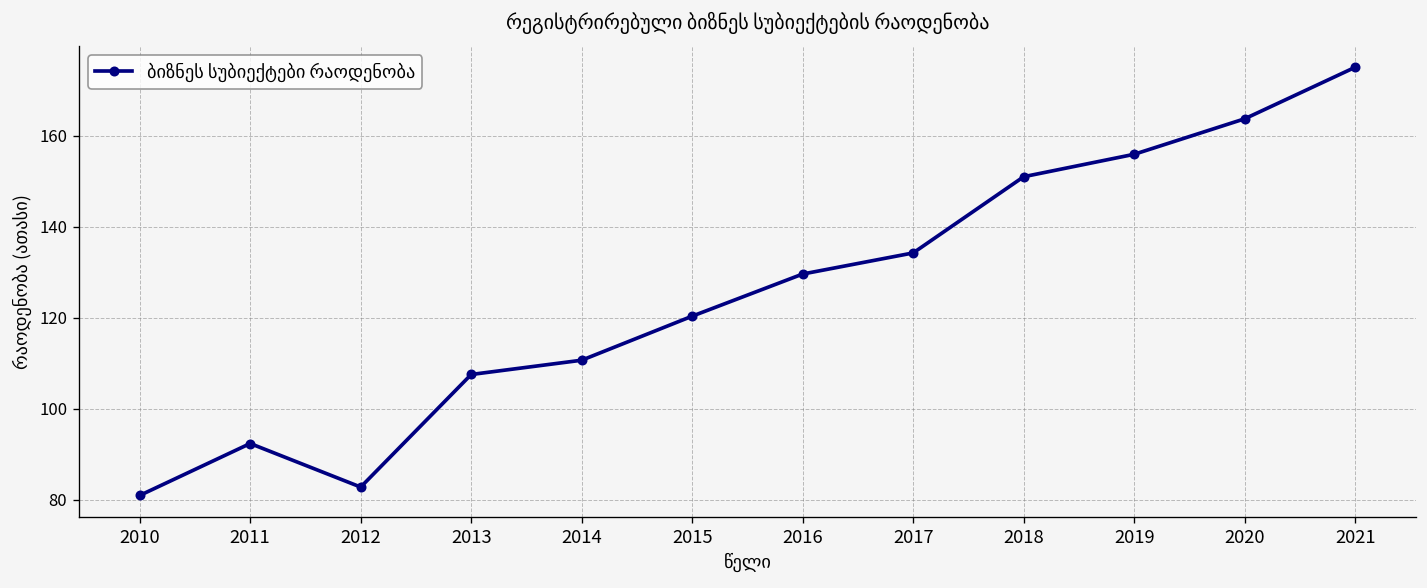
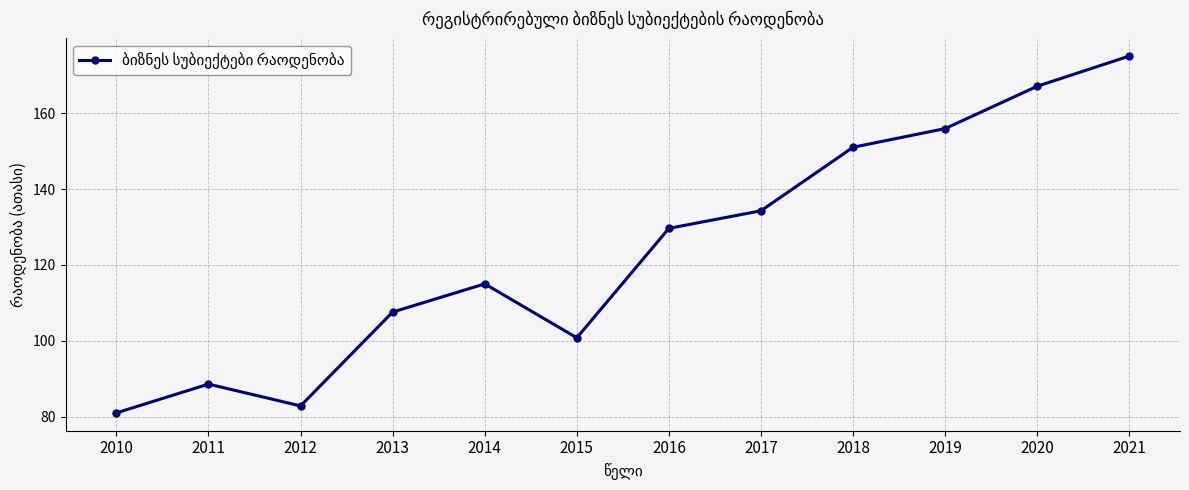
2011: 92 -> 89
2014: 111 -> 115
2015: 120 -> 101
2020: 164 -> 167
